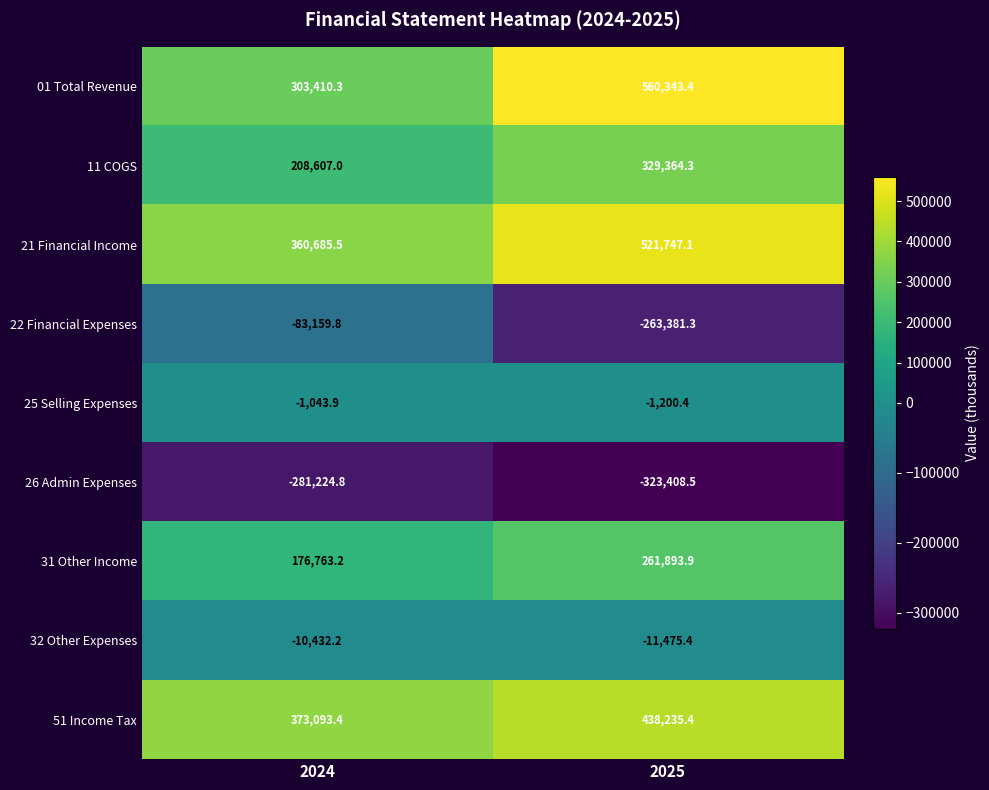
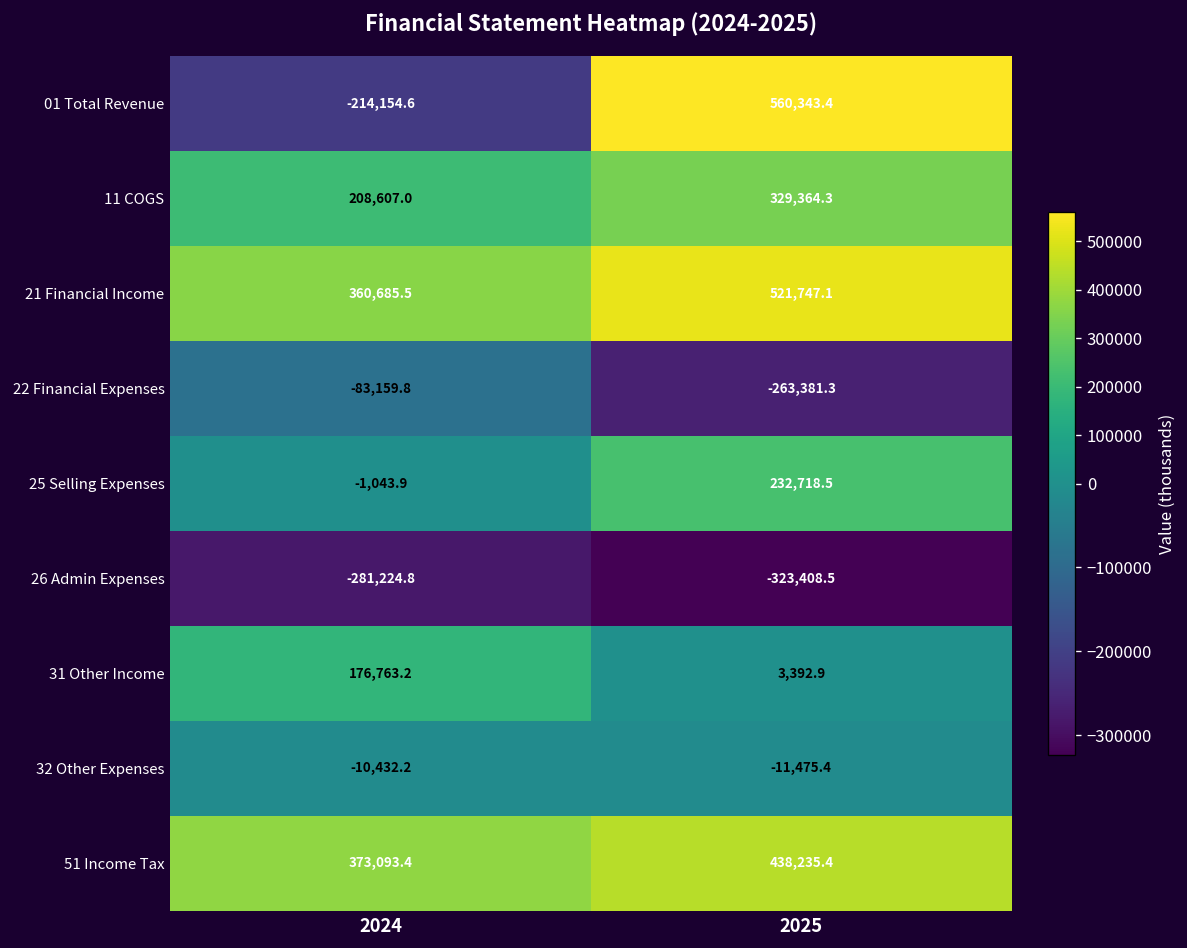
01 Total Revenue, 2024: 303,410.3 -> -214,154.6
25 Selling Expenses, 2025: -1,200.4 -> 232,718.5
31 Other Income, 2025: 261,893.9 -> 3,392.9
